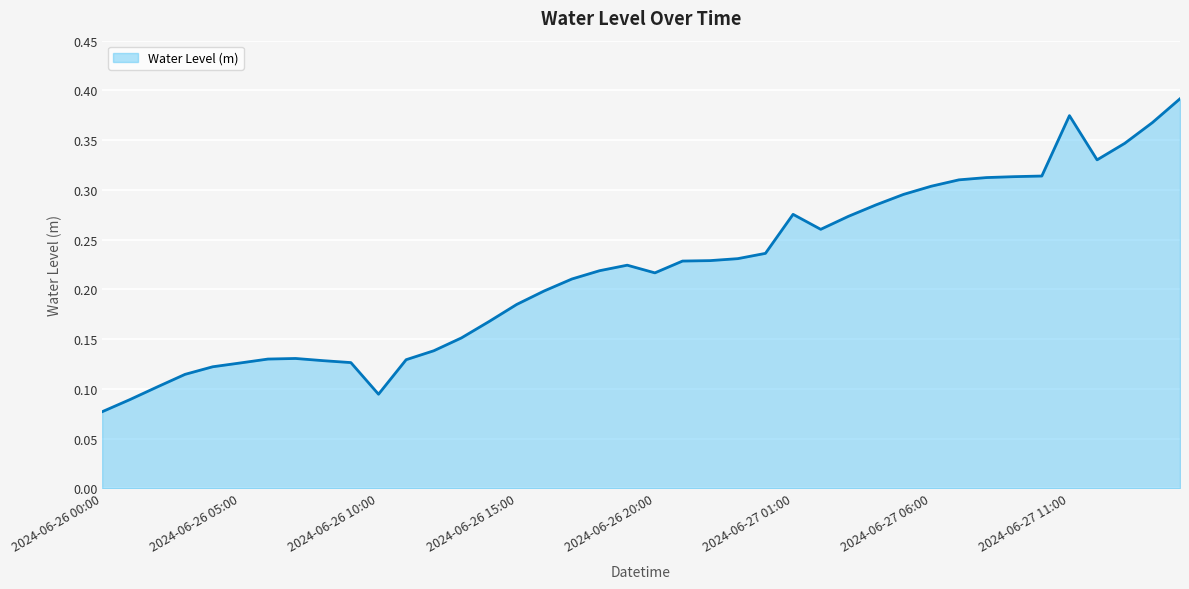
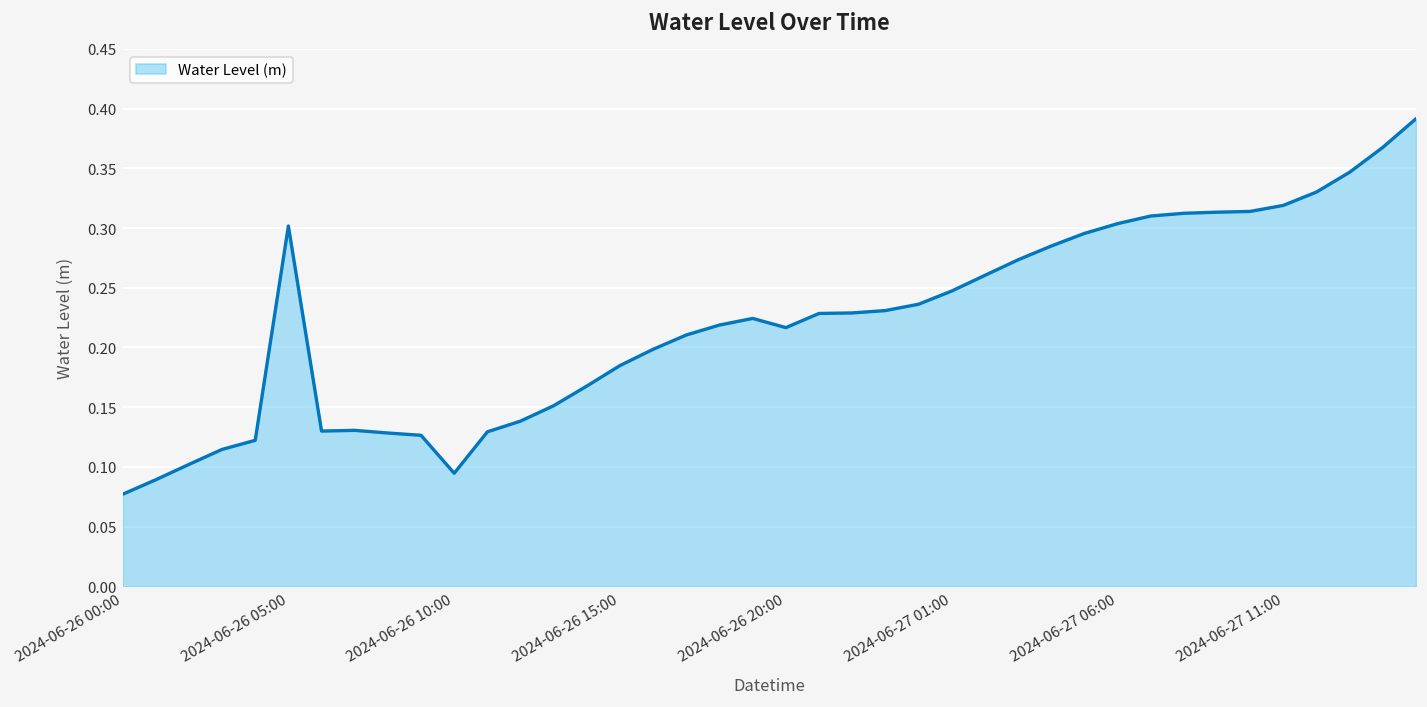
2024-06-26 05:00: 0.13 -> 0.30
2024-06-27 01:00: 0.28 -> 0.25
2024-06-27 11:00: 0.37 -> 0.32
